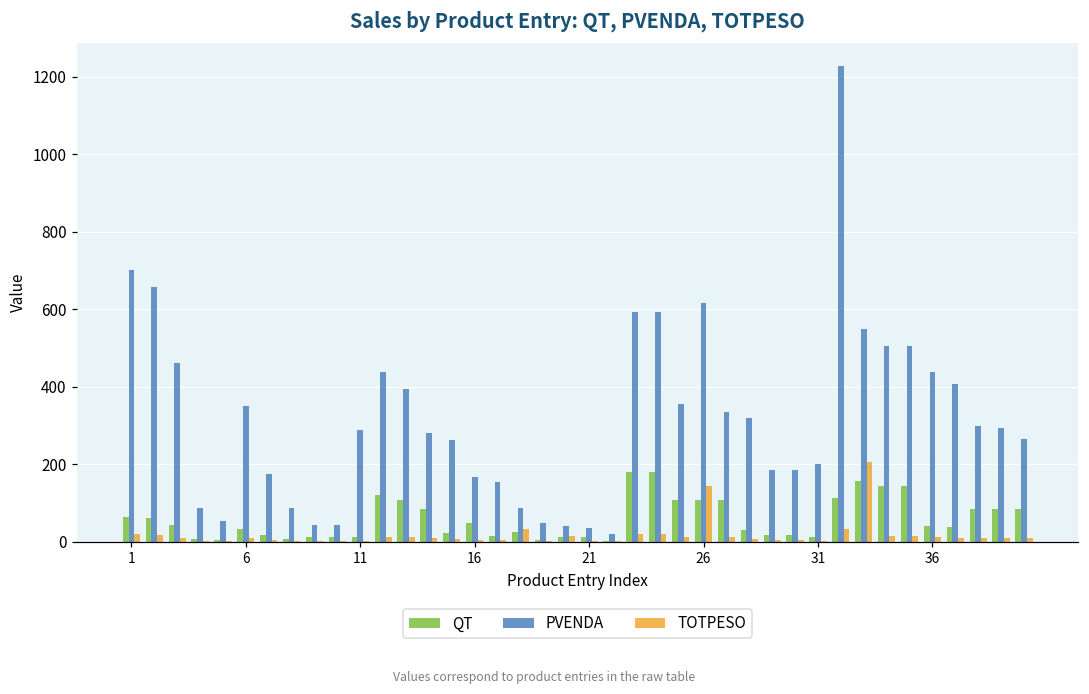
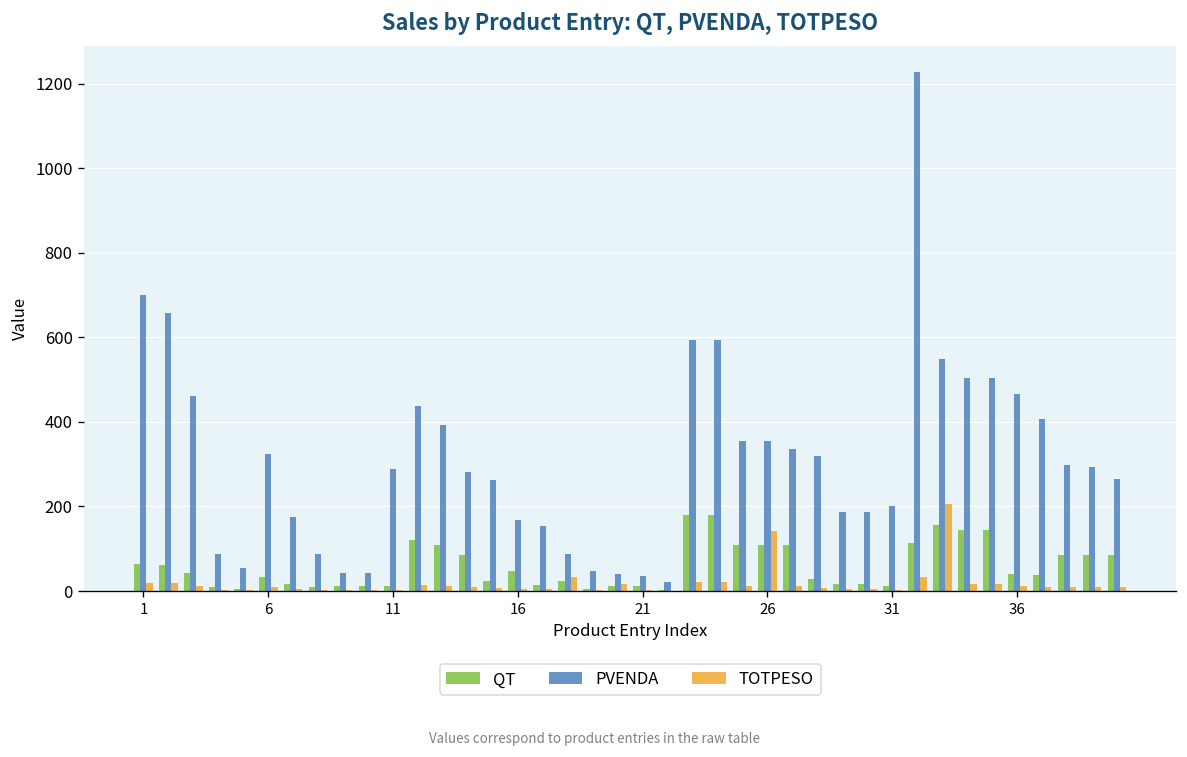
PVENDA, 6: 350 -> 320
PVENDA, 26: 620 -> 350
PVENDA, 36: 440 -> 470
